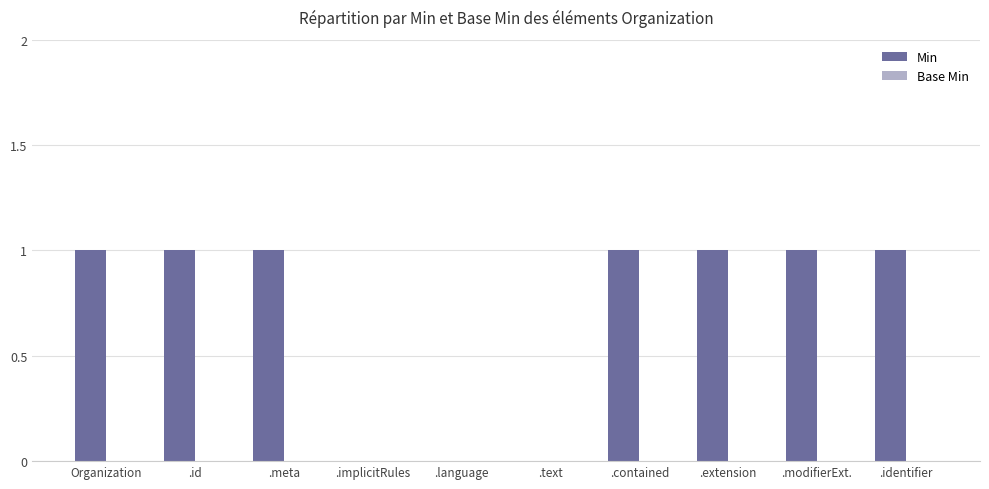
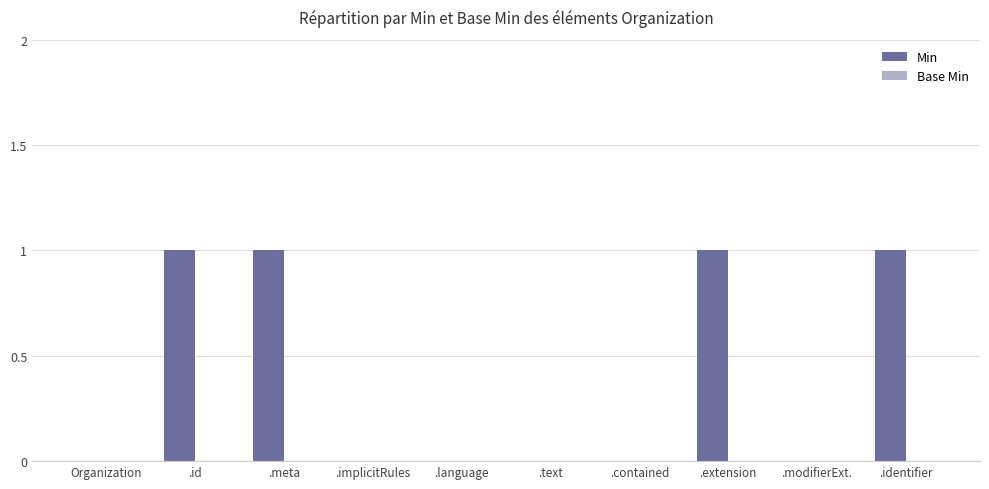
Min, Organization: 1 -> 0
Min, .contained: 1 -> 0
Min, .modifierExt.: 1 -> 0
